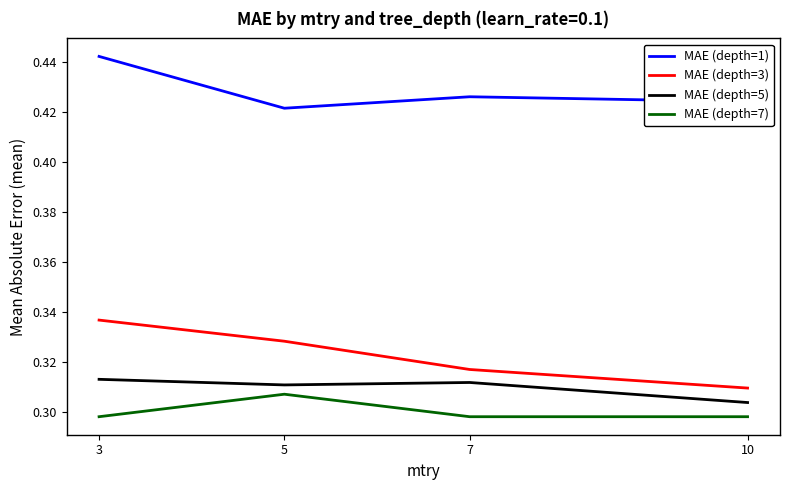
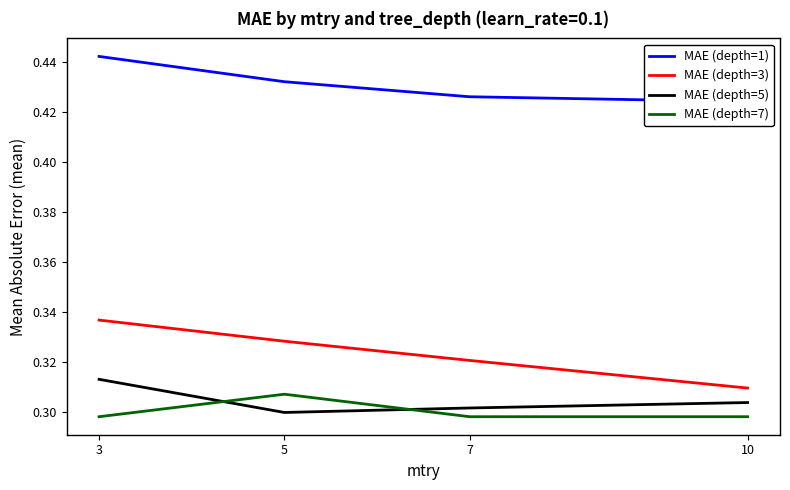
MAE (depth=1), 5: 0.421 -> 0.432
MAE (depth=5), 5: 0.311 -> 0.300
MAE (depth=3), 7: 0.317 -> 0.321
MAE (depth=5), 7: 0.312 -> 0.302
